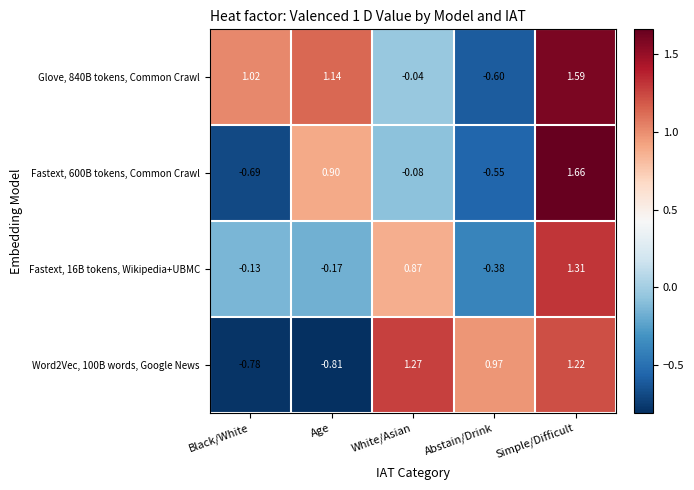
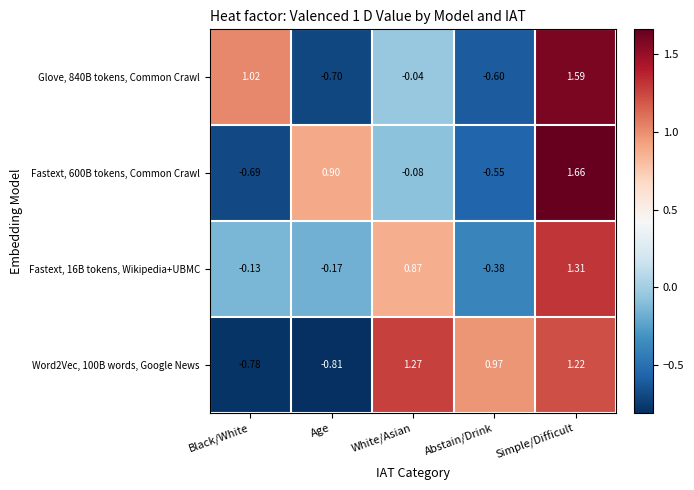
Glove, 840B tokens, Common Crawl, Age: 1.14 -> -0.70
